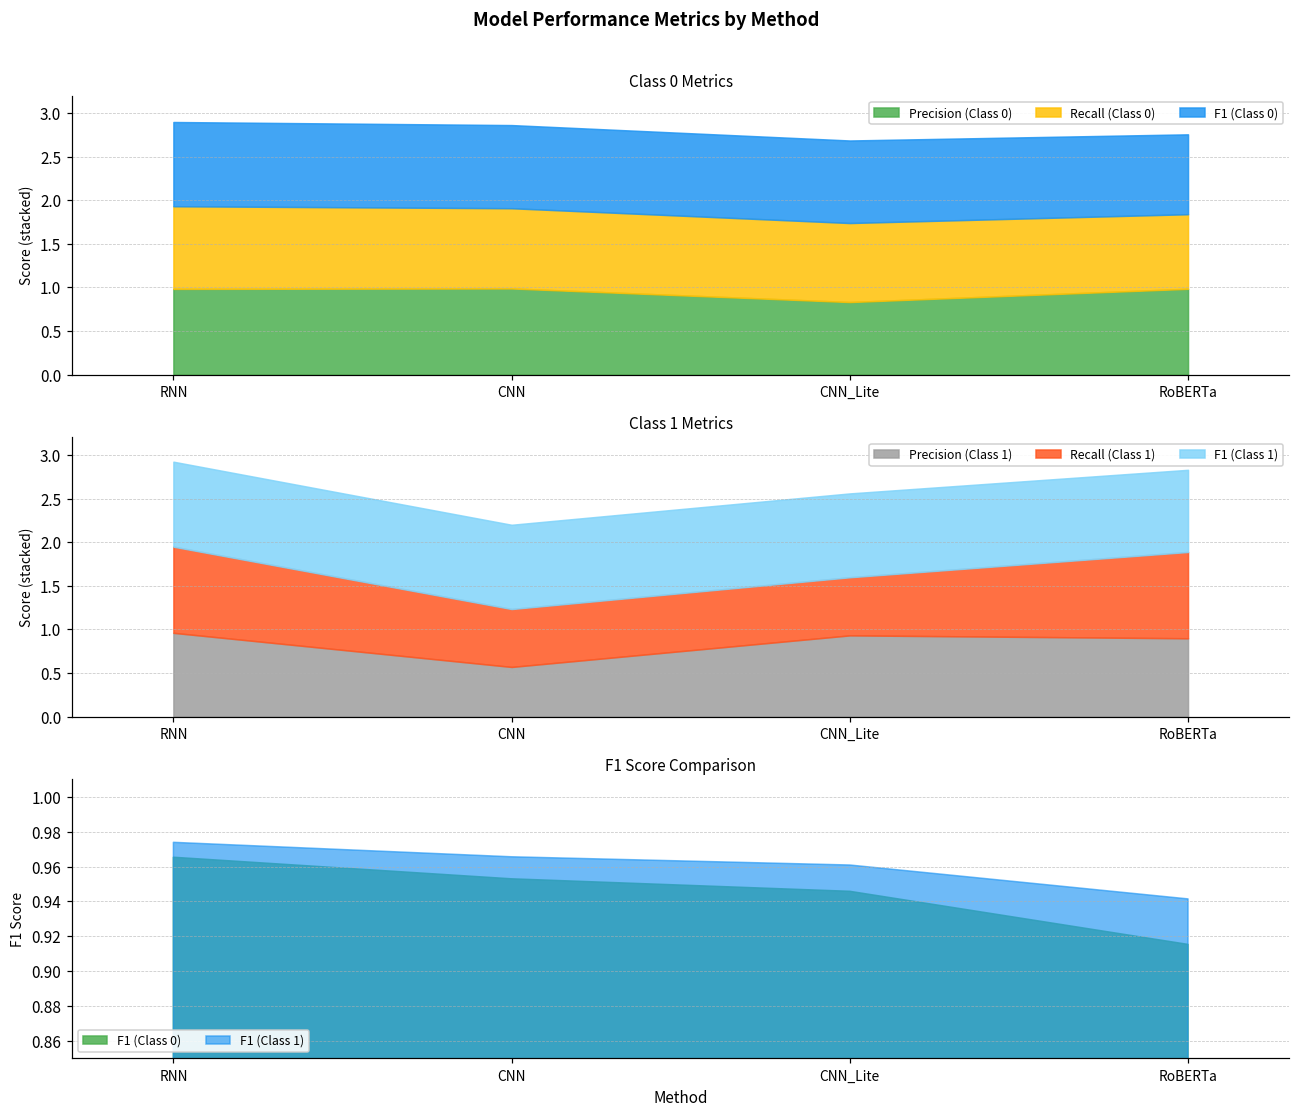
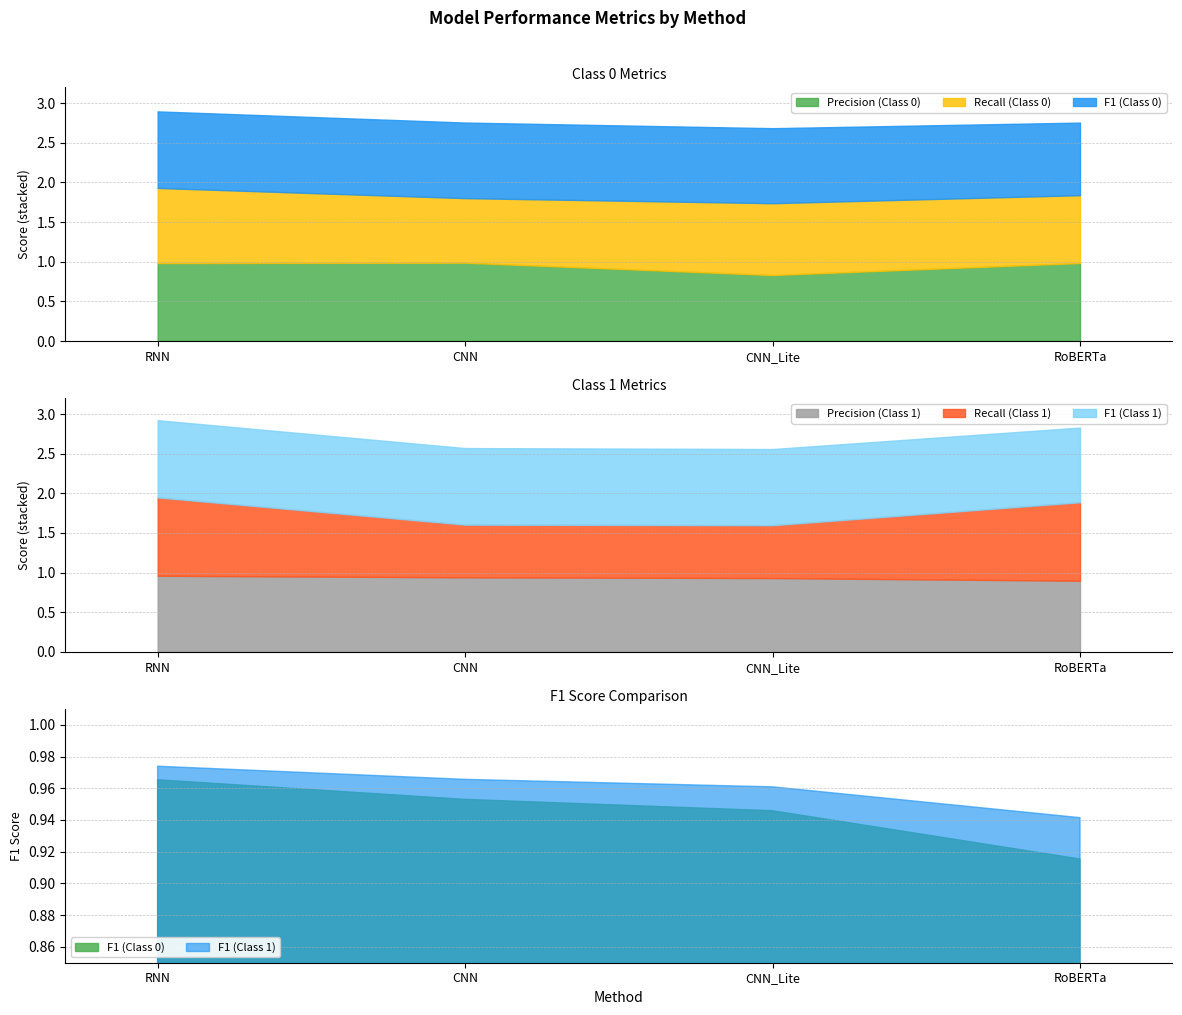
Class 0 Metrics, Recall (Class 0), CNN: 0.9 -> 0.8
Class 1 Metrics, Precision (Class 1), CNN: 0.6 -> 0.9
